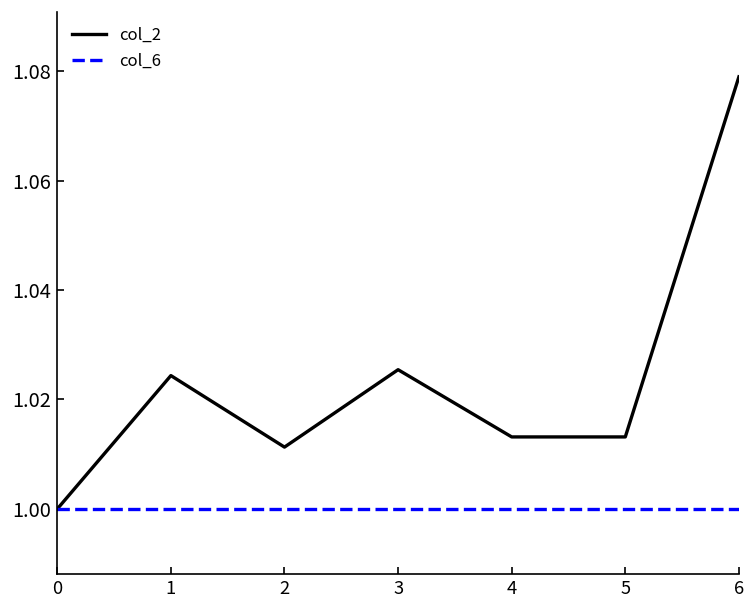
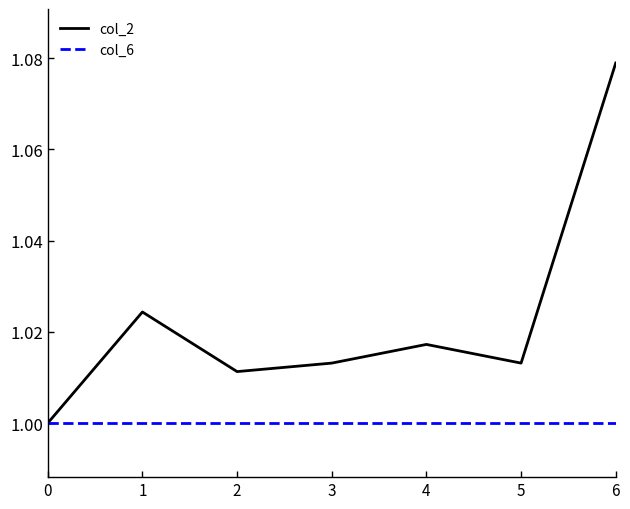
col_2, 3: 1.025 -> 1.013
col_2, 4: 1.013 -> 1.017
